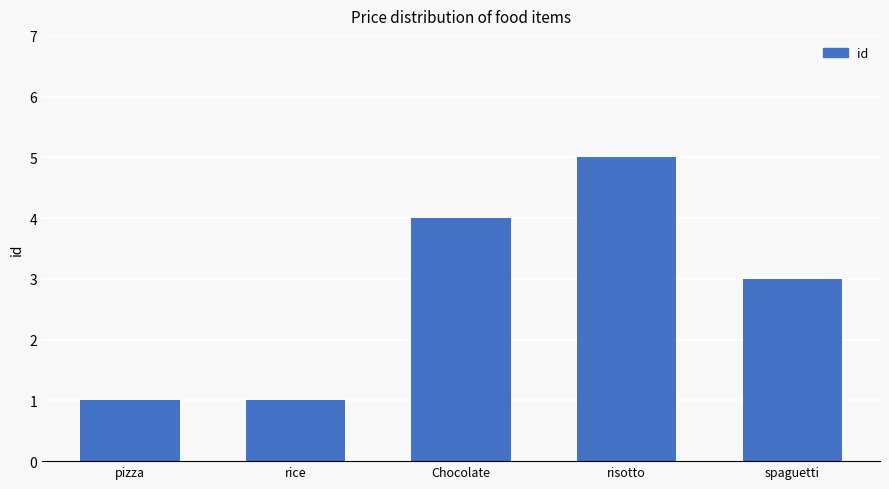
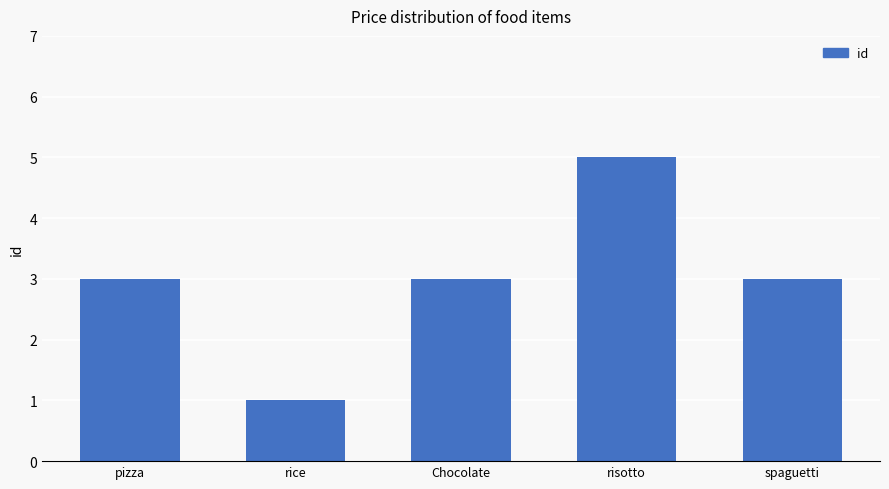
pizza: 1 -> 3
Chocolate: 4 -> 3
